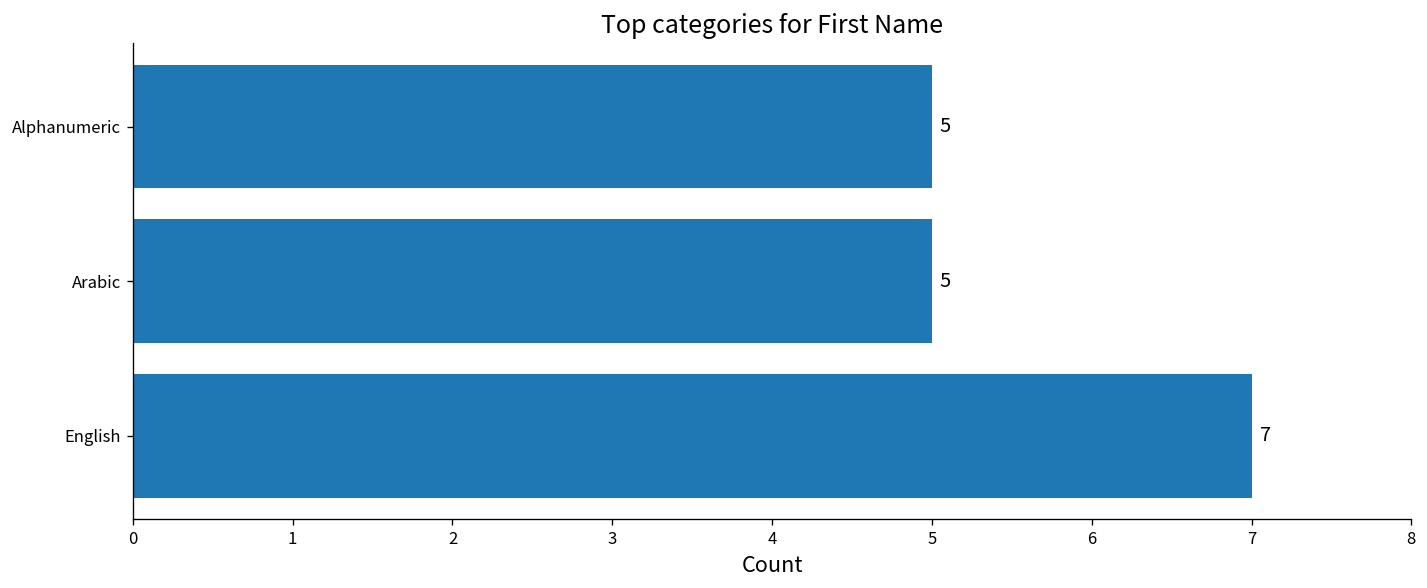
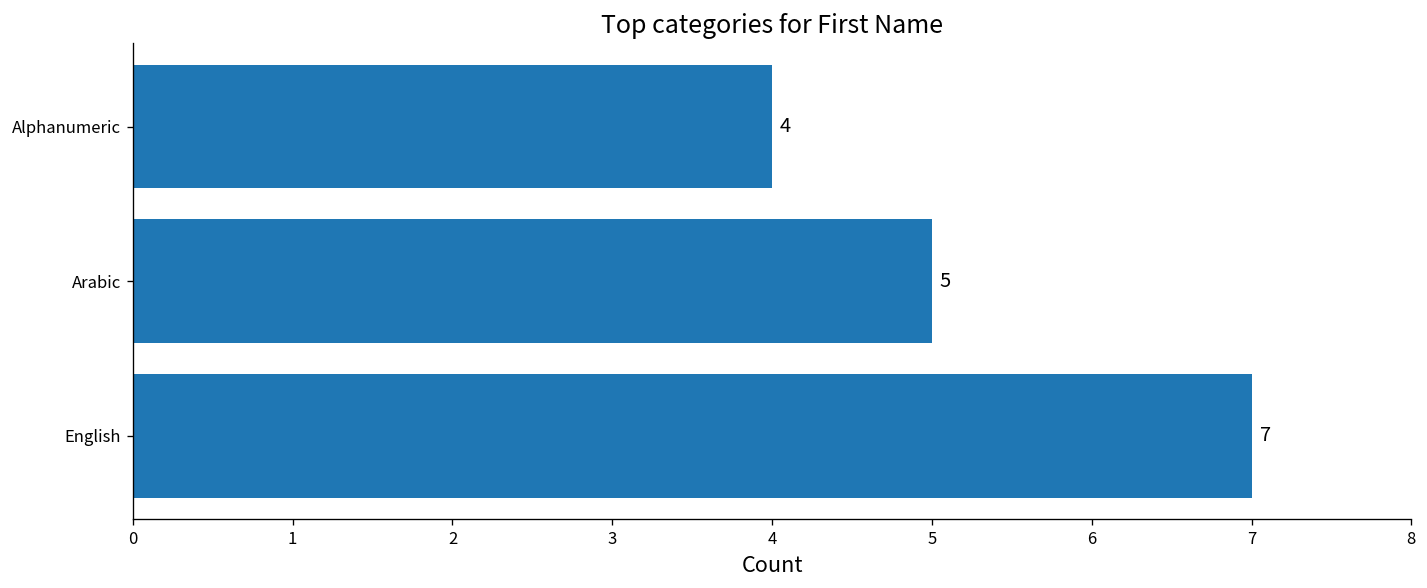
Alphanumeric: 5 -> 4
